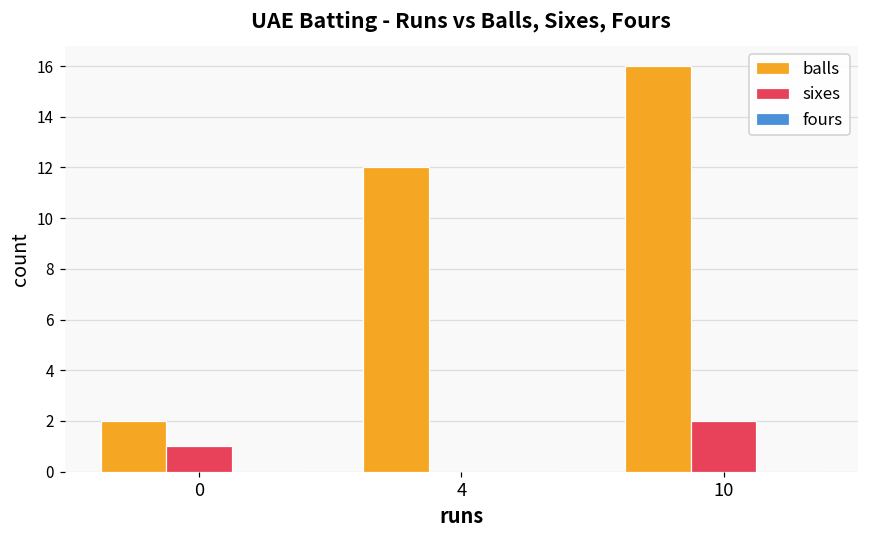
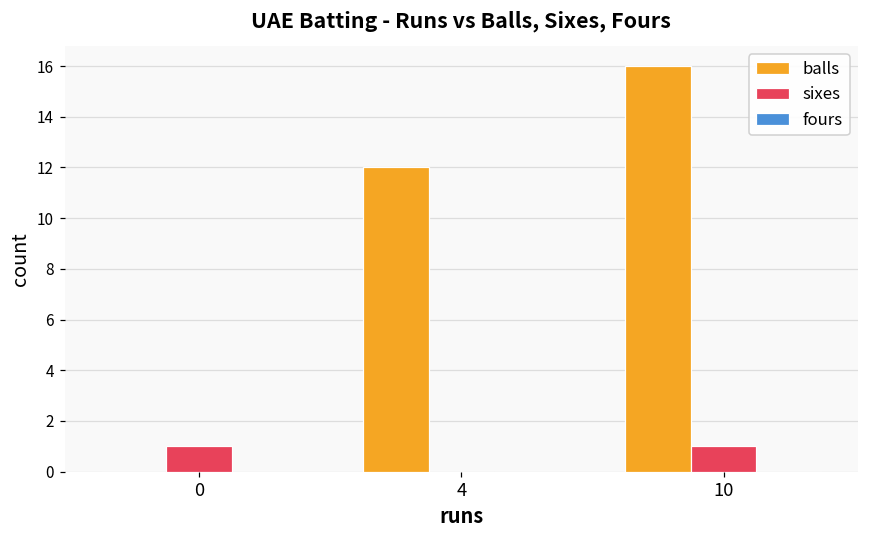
balls, 0: 2 -> 0
sixes, 10: 2 -> 1
